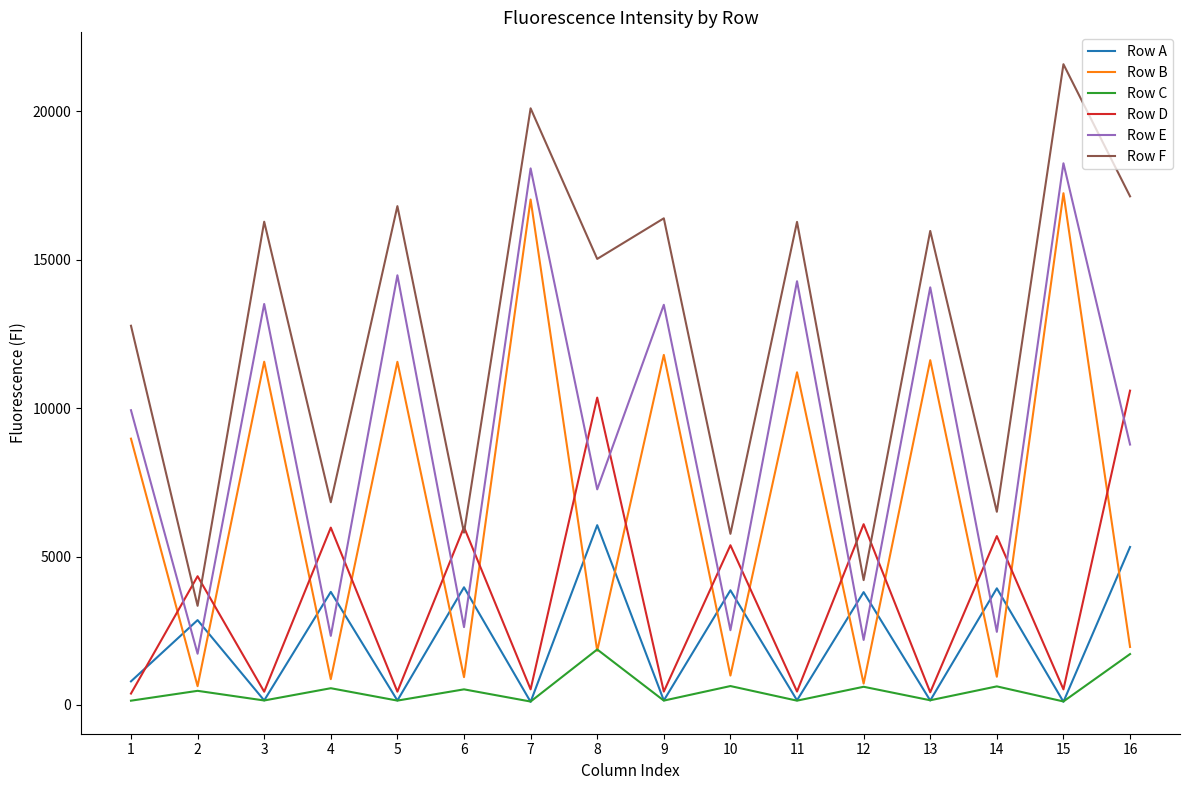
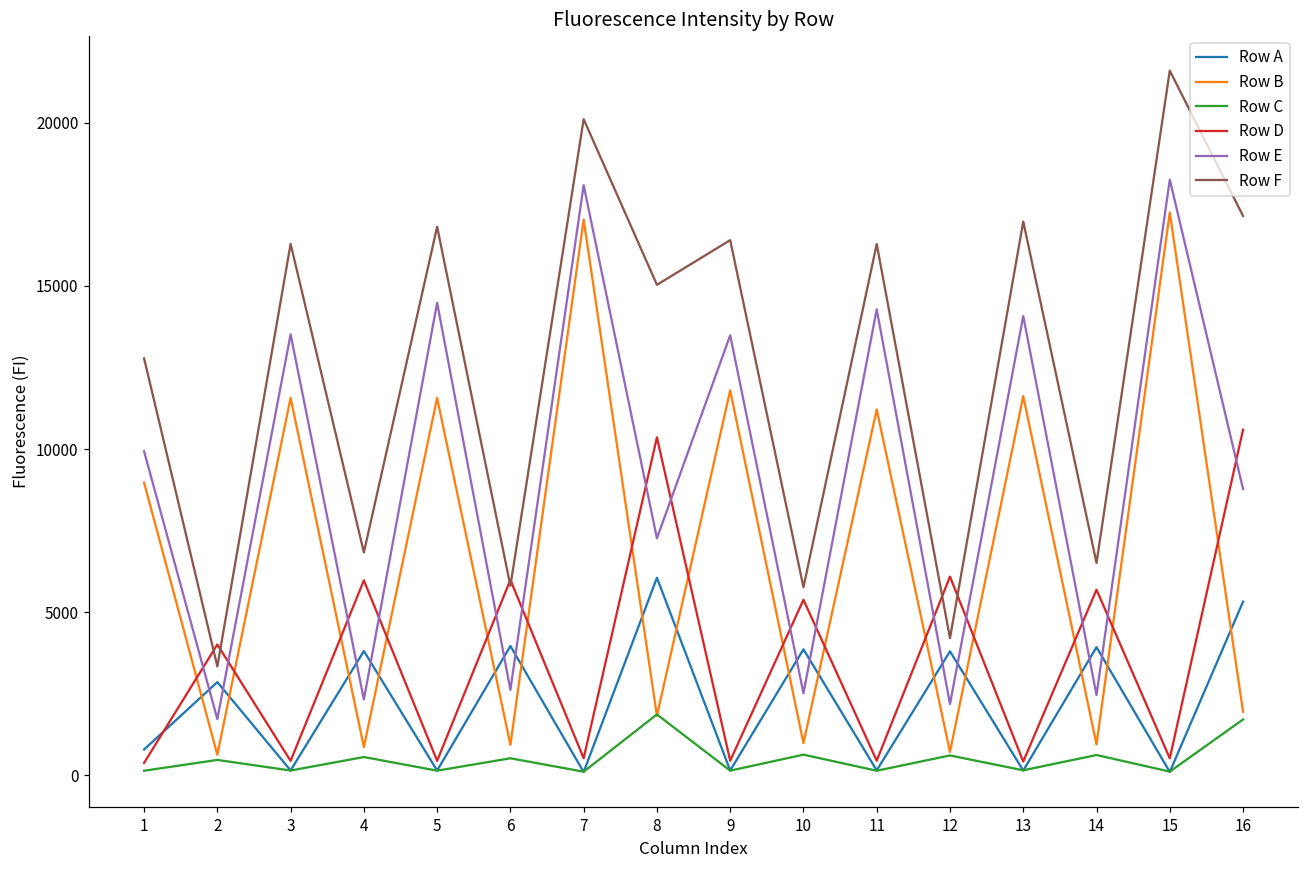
Row D, 2: 4300 -> 4000
Row F, 13: 16000 -> 17000
